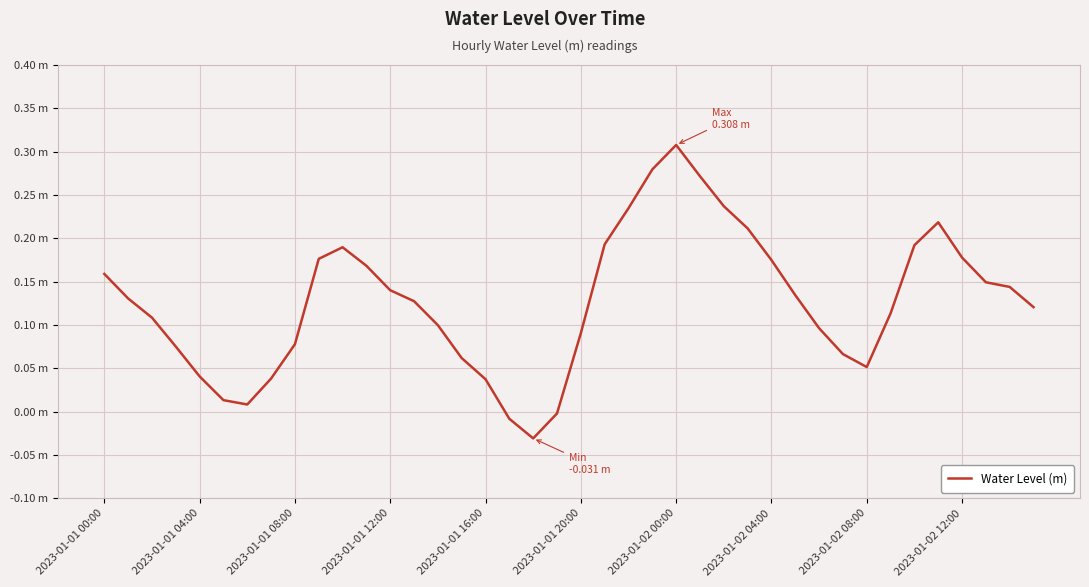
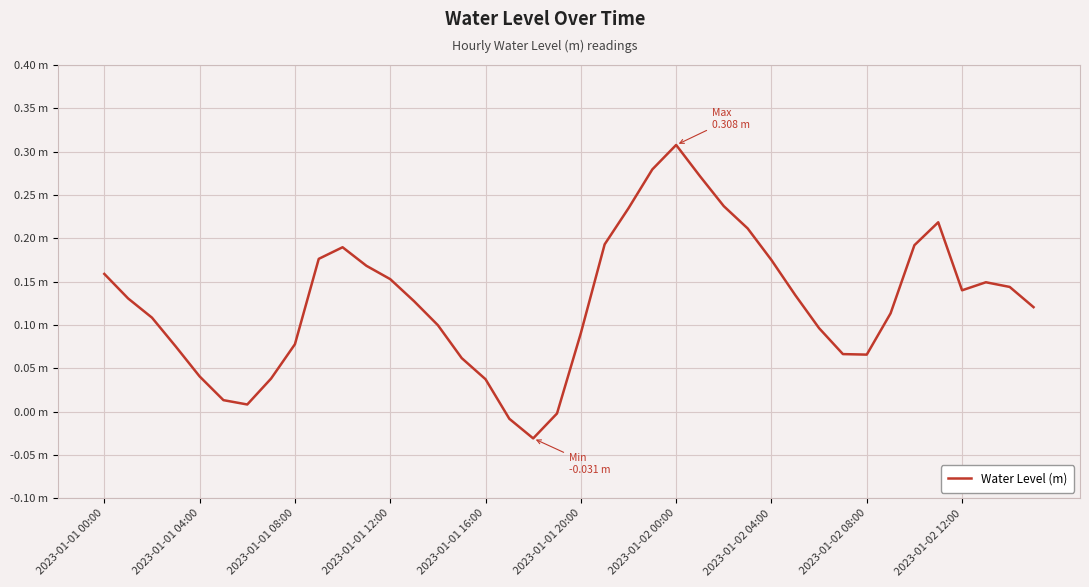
2023-01-01 12:00: 0.14 m -> 0.15 m
2023-01-02 08:00: 0.05 m -> 0.07 m
2023-01-02 12:00: 0.18 m -> 0.14 m
